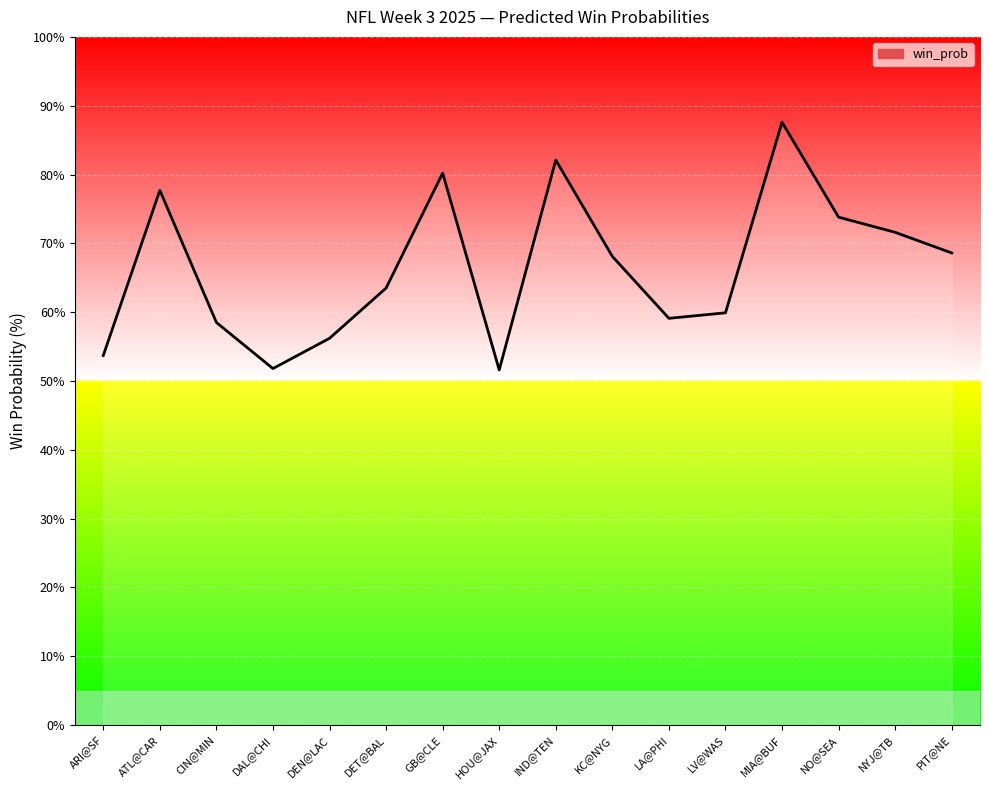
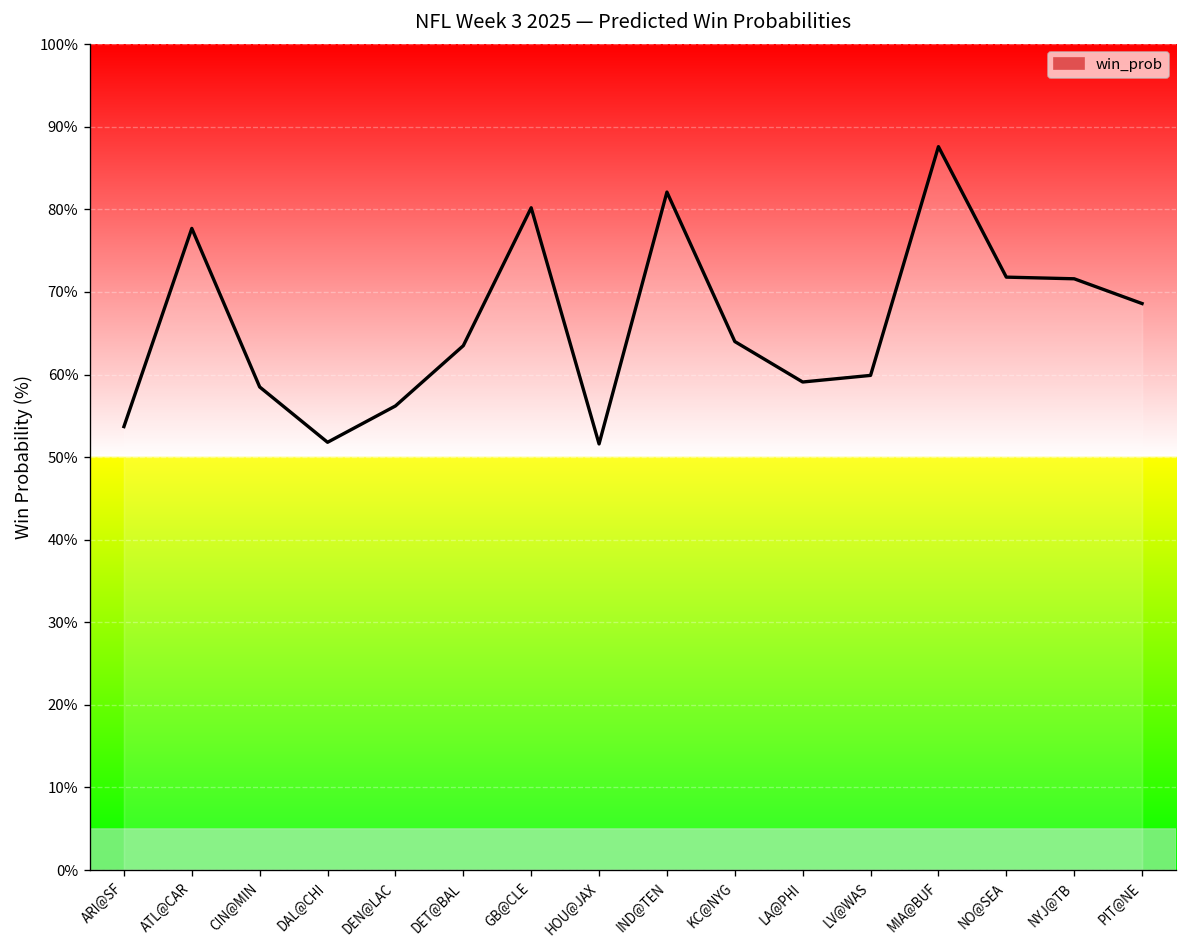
KC@NYG: 68% -> 64%
NO@SEA: 74% -> 72%
